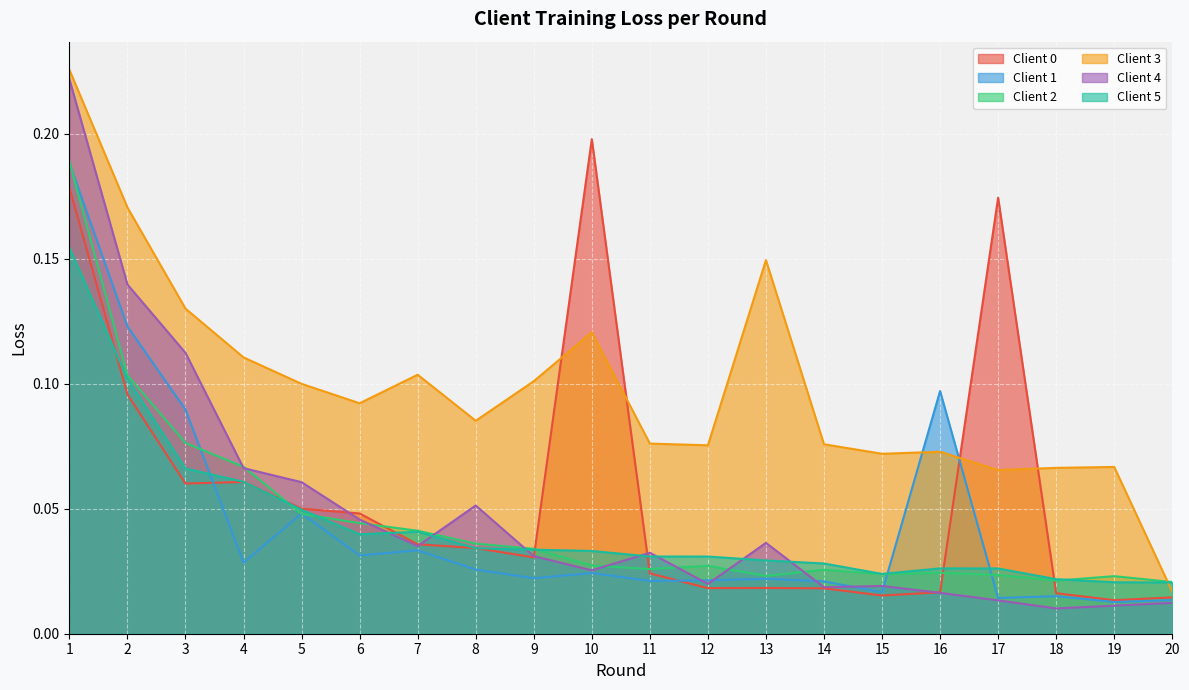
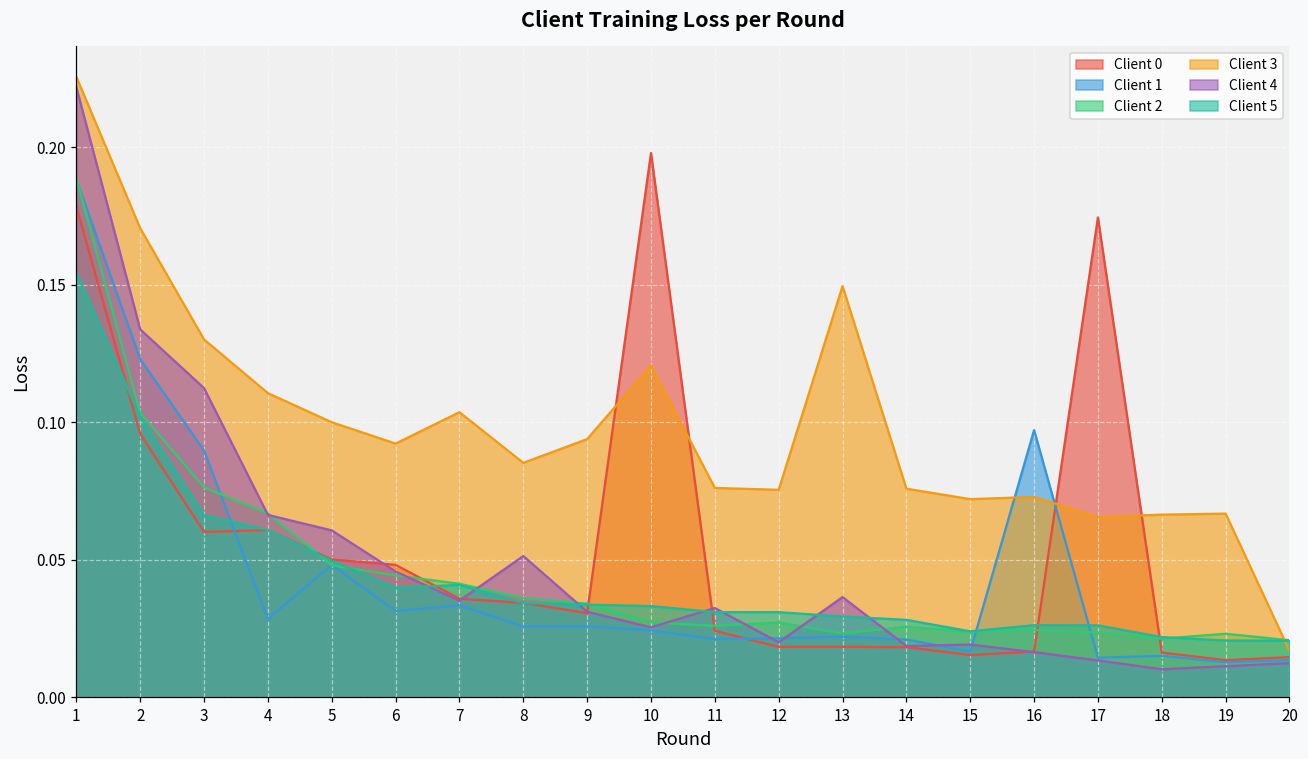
Client 4, 2: 0.140 -> 0.134
Client 1, 9: 0.022 -> 0.026
Client 3, 9: 0.101 -> 0.094
